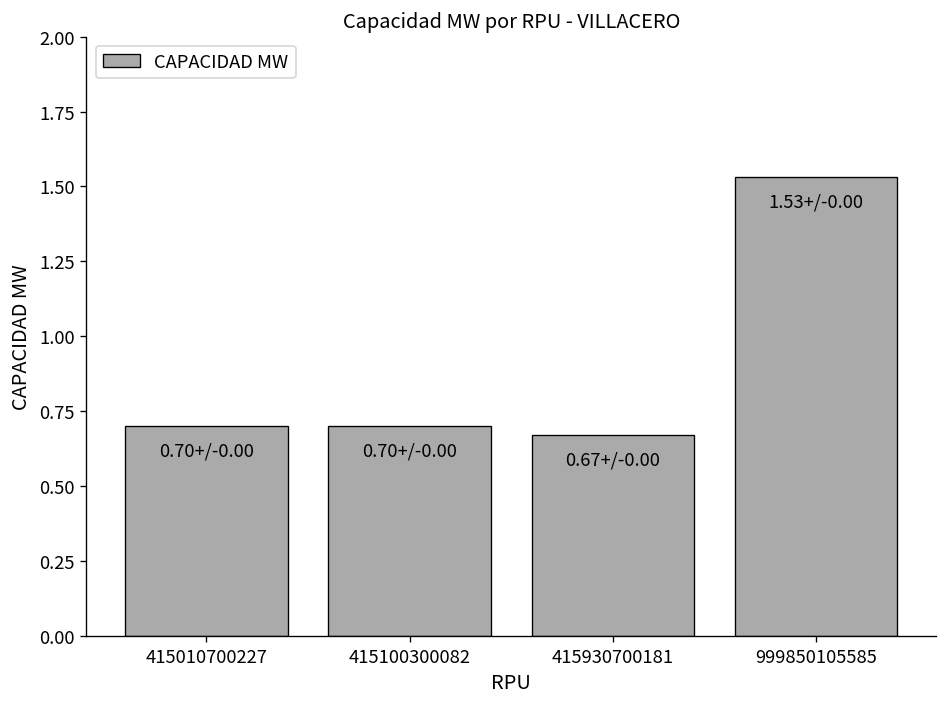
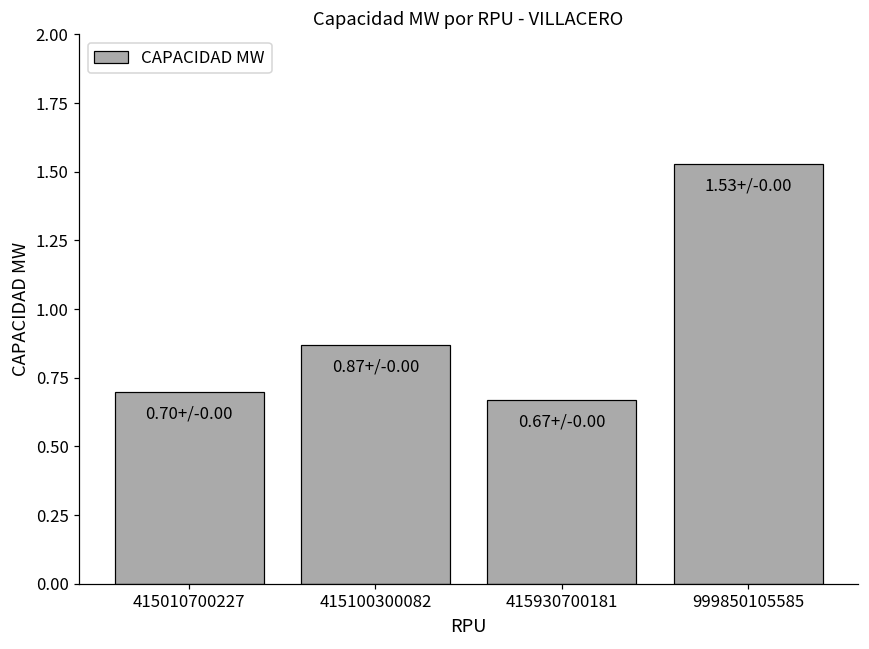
415100300082: 0.70+/ -> 0.87+/
